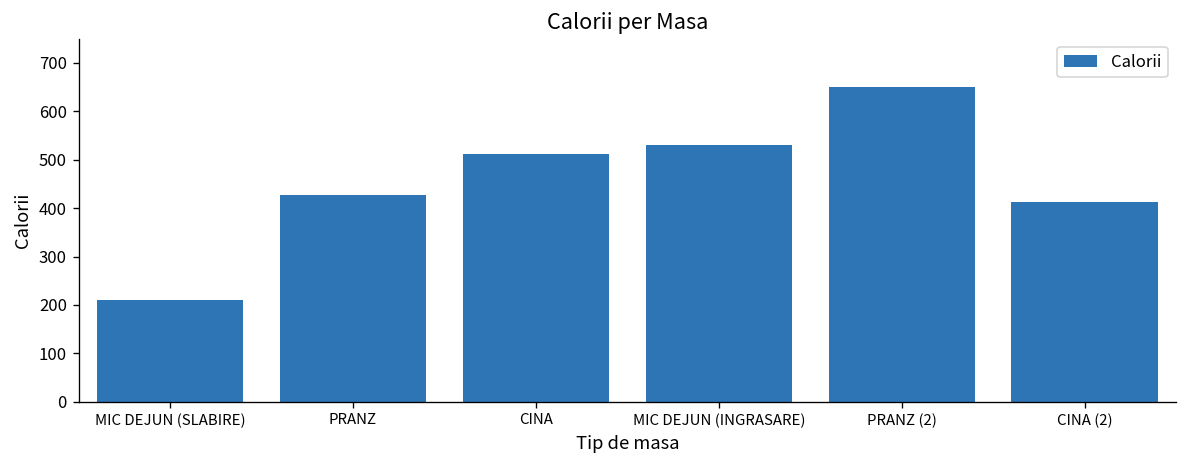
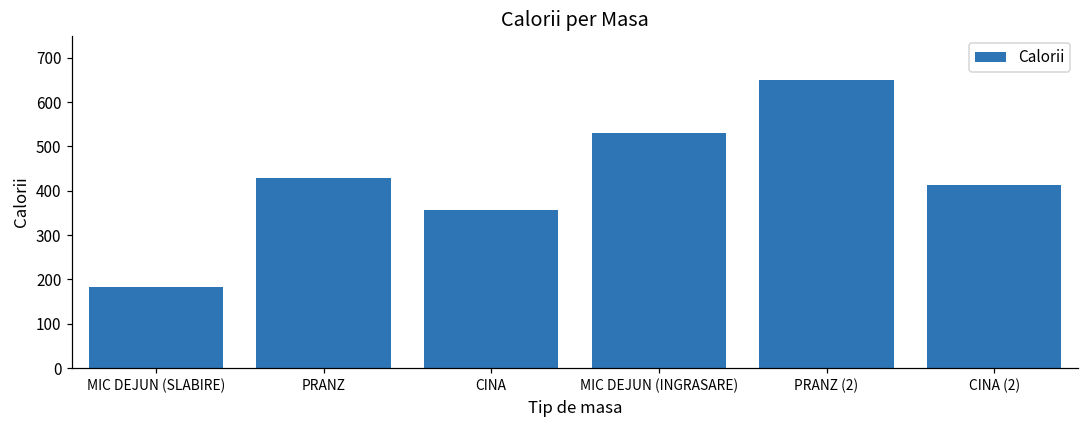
MIC DEJUN (SLABIRE): 210 -> 180
CINA: 510 -> 360
